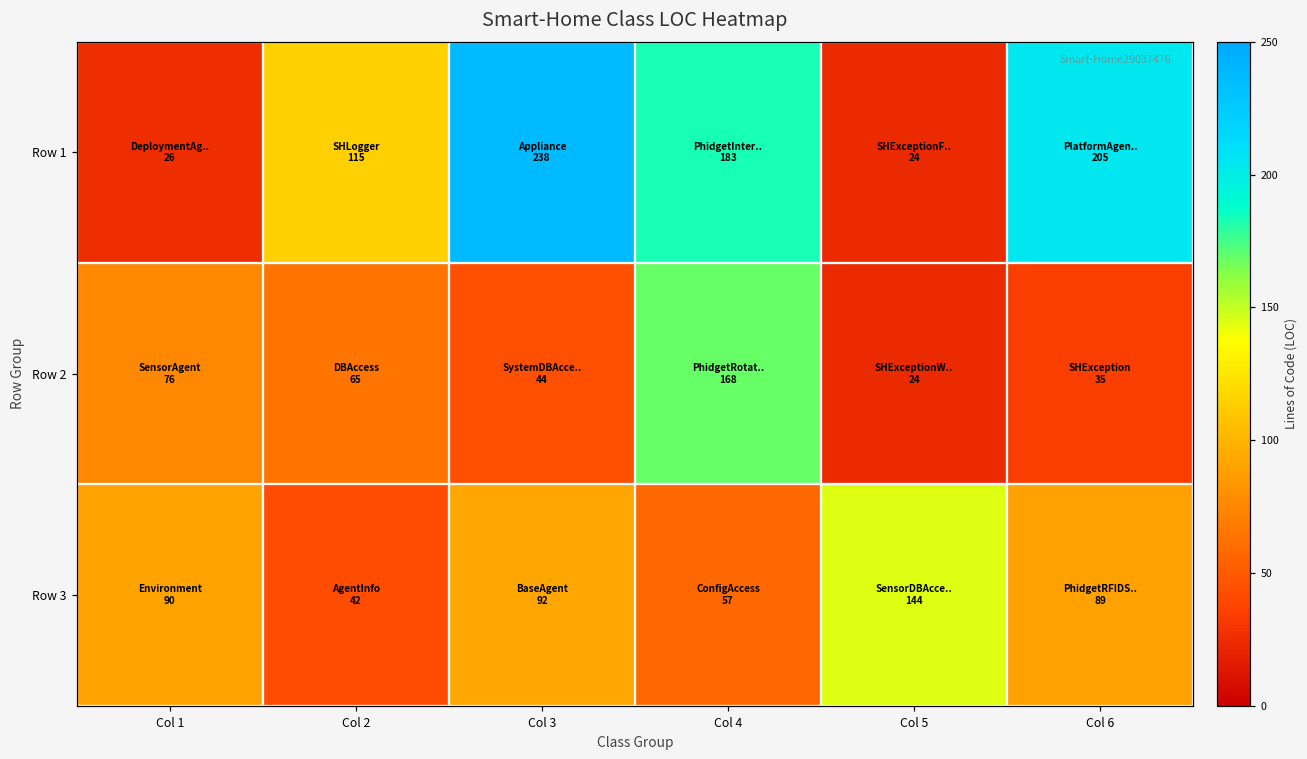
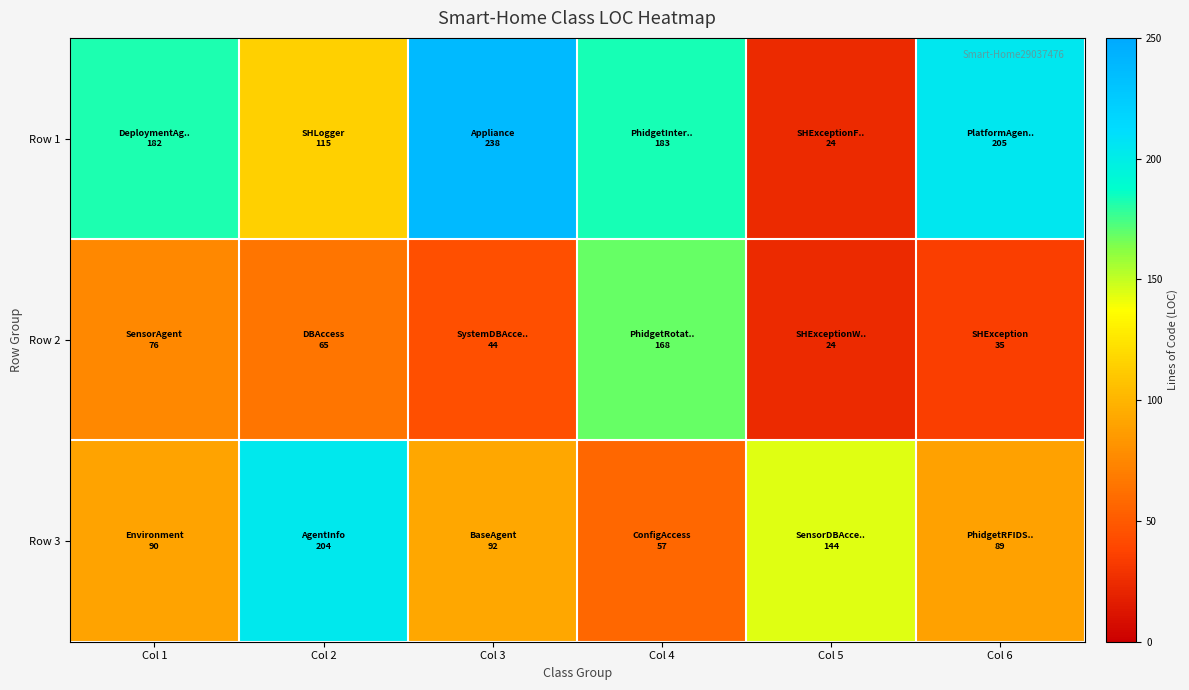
Row 1, Col 1: 26 -> 182
Row 3, Col 2: 42 -> 204
